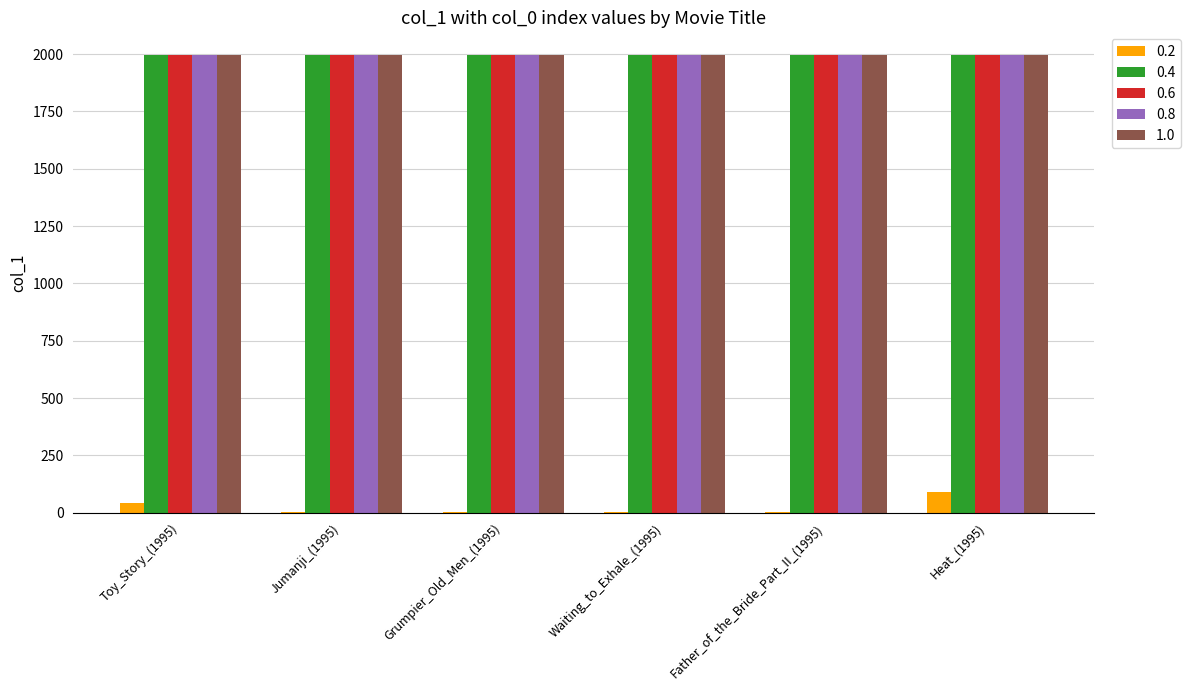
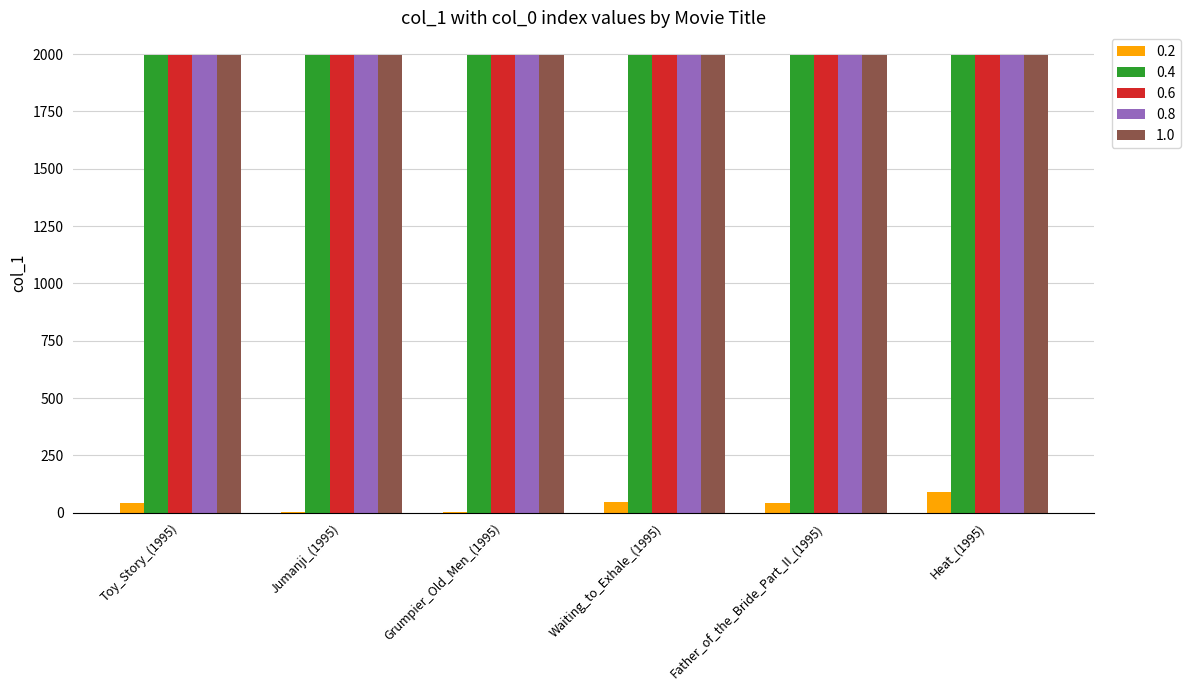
0.2, Waiting_to_Exhale_(1995): 0 -> 50
0.2, Father_of_the_Bride_Part_II_(1995): 10 -> 40
